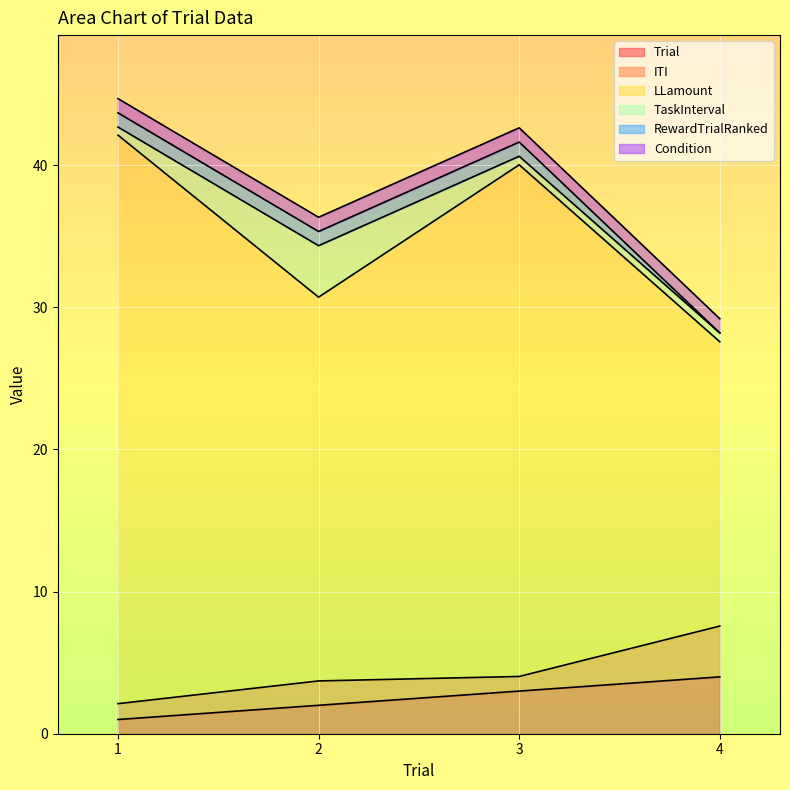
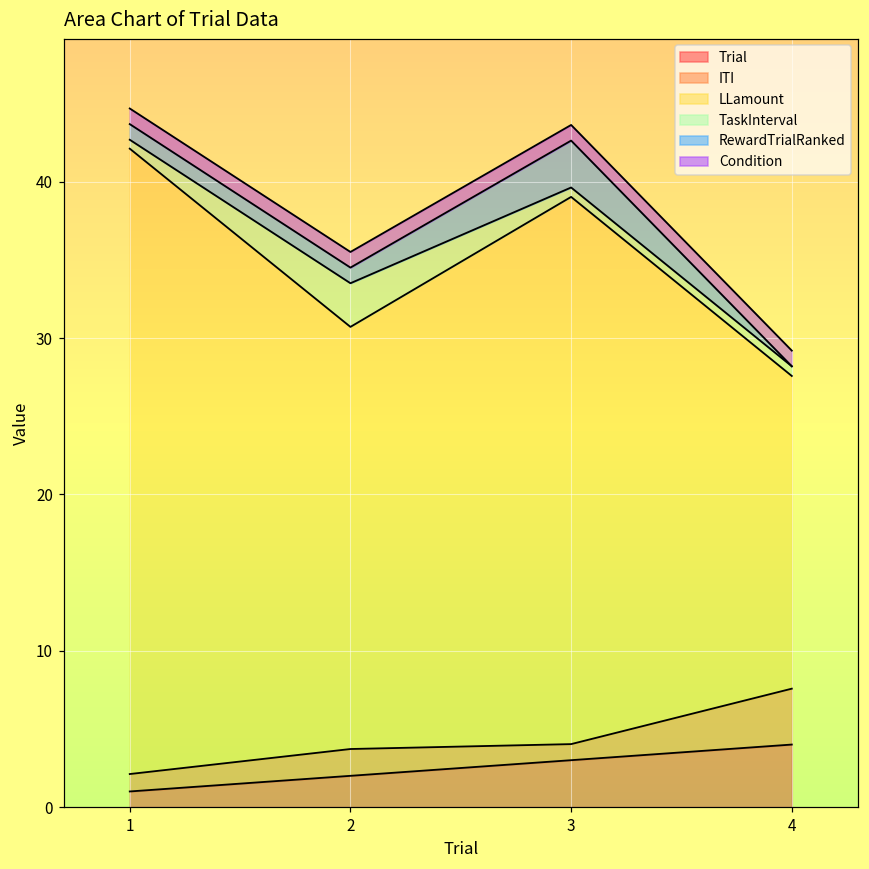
TaskInterval, 2: 3.6 -> 2.8
LLamount, 3: 36 -> 35
RewardTrialRanked, 3: 1 -> 3
